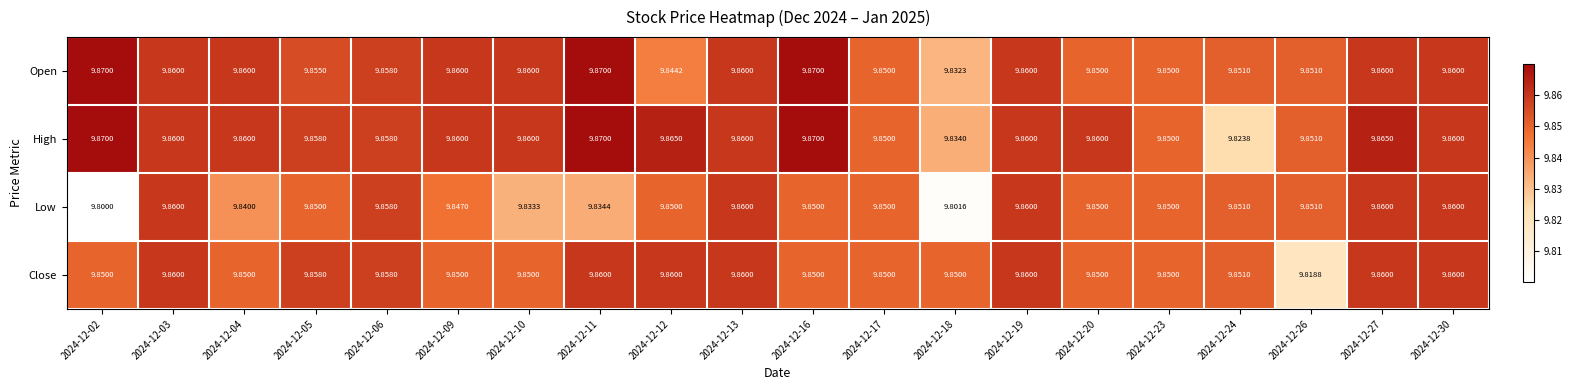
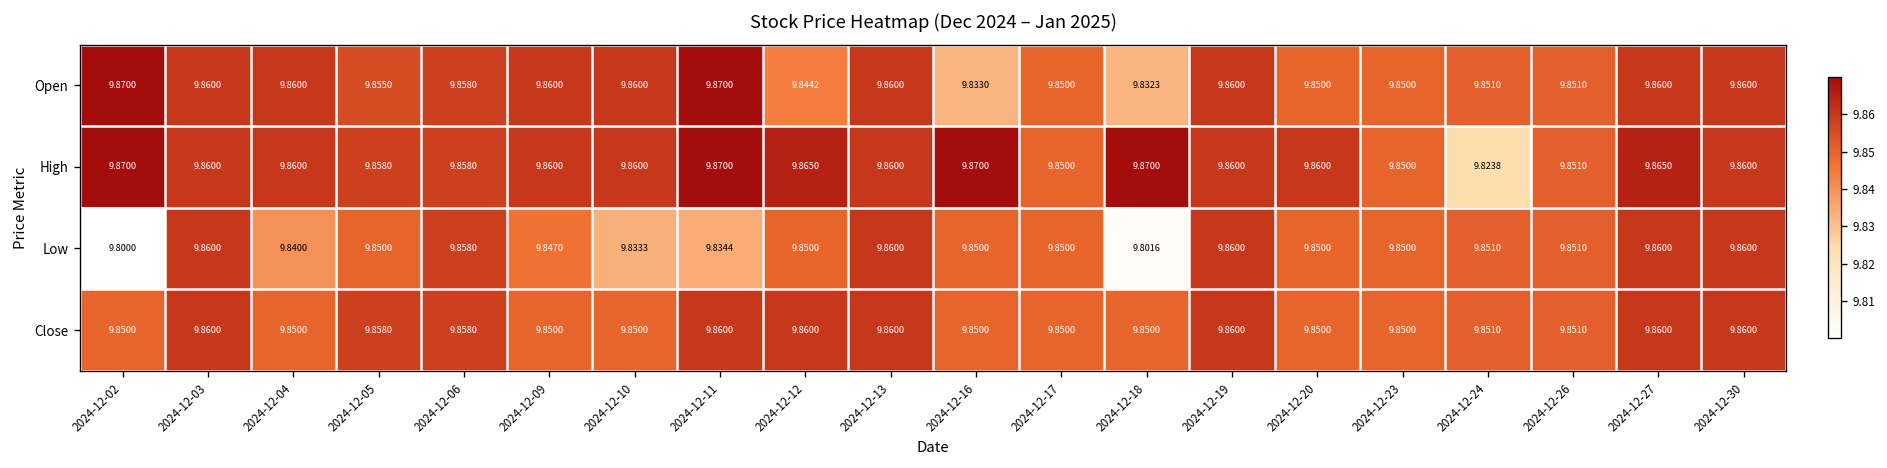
Open, 2024-12-16: 9.8700 -> 9.8330
High, 2024-12-18: 9.8340 -> 9.8700
Close, 2024-12-26: 9.8188 -> 9.8510
